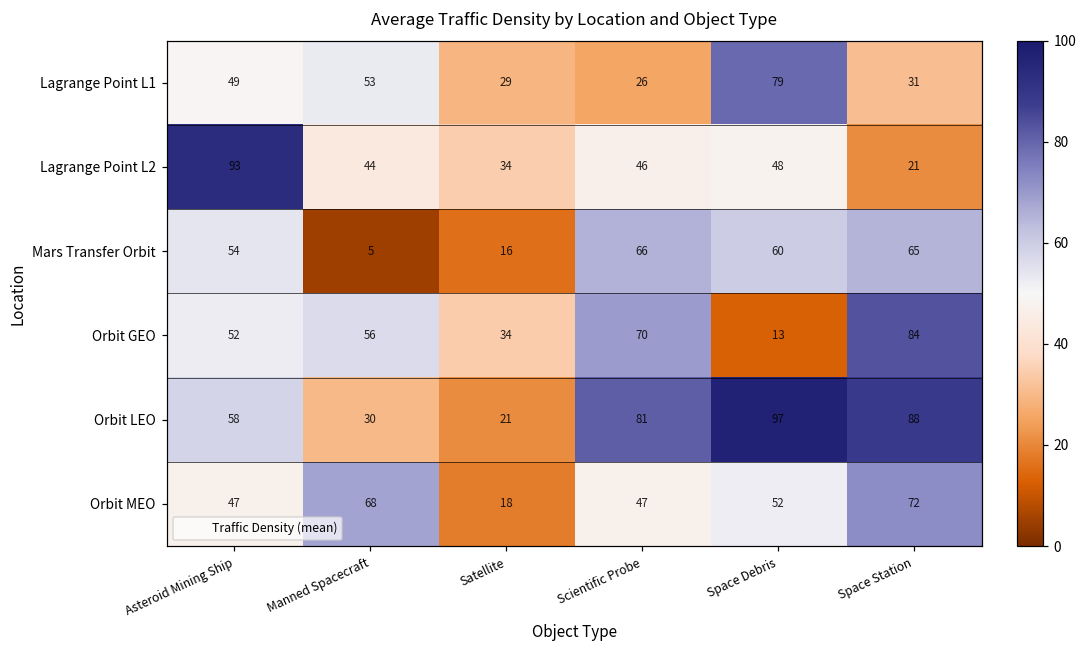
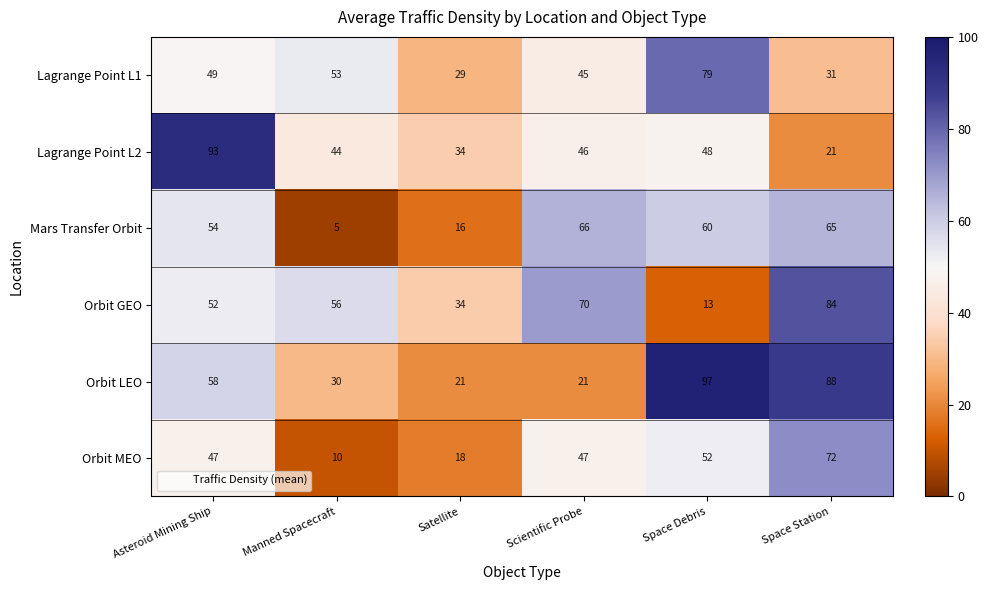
Lagrange Point L1, Scientific Probe: 26 -> 45
Orbit LEO, Scientific Probe: 81 -> 21
Orbit MEO, Manned Spacecraft: 68 -> 10
